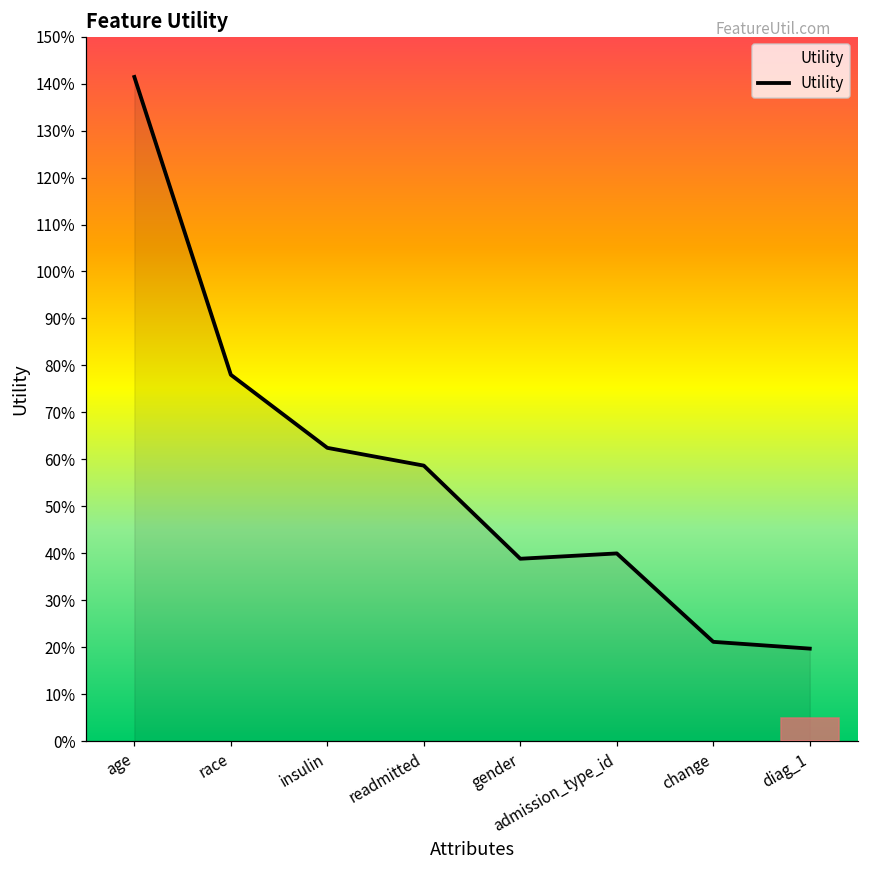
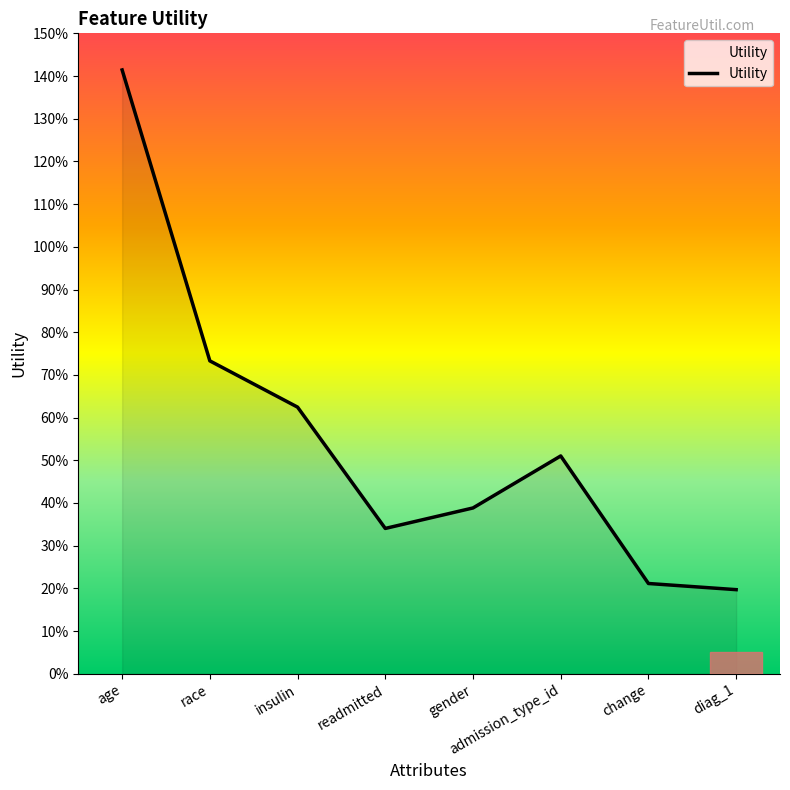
race: 78% -> 73%
readmitted: 59% -> 34%
admission_type_id: 40% -> 51%
